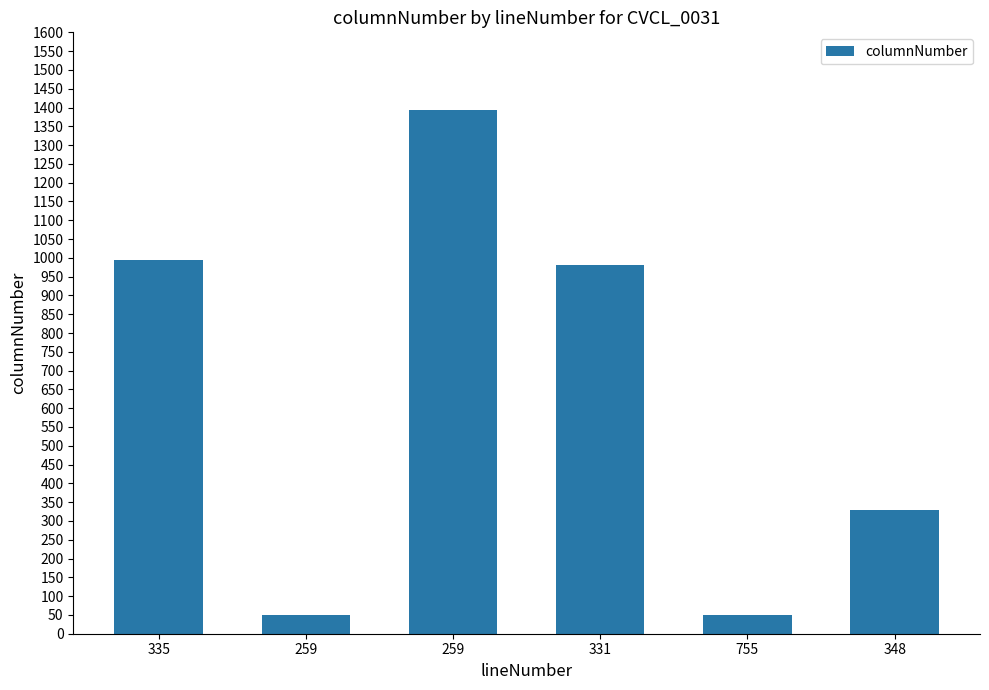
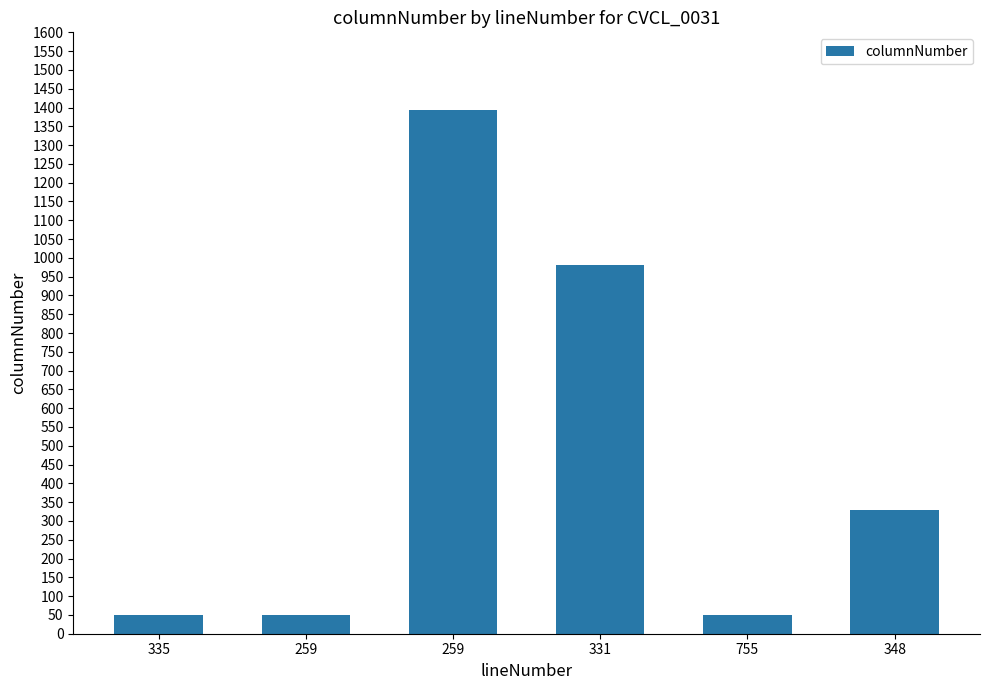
335: 990 -> 50
